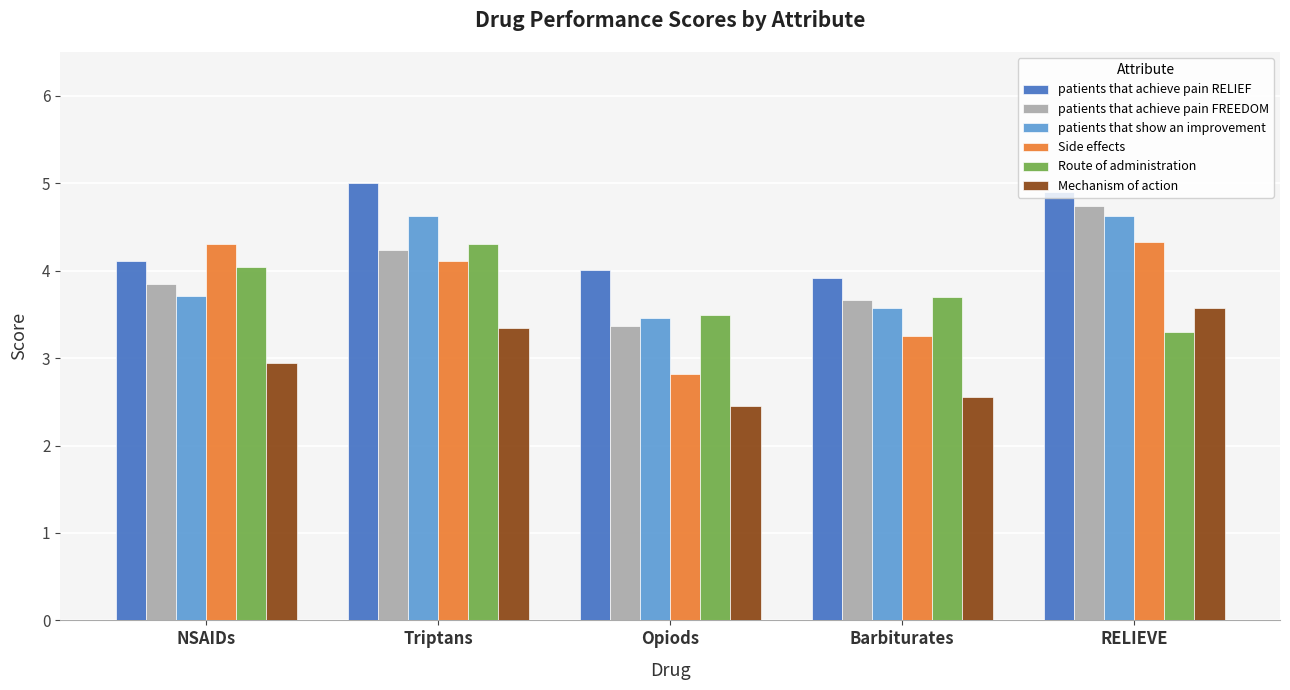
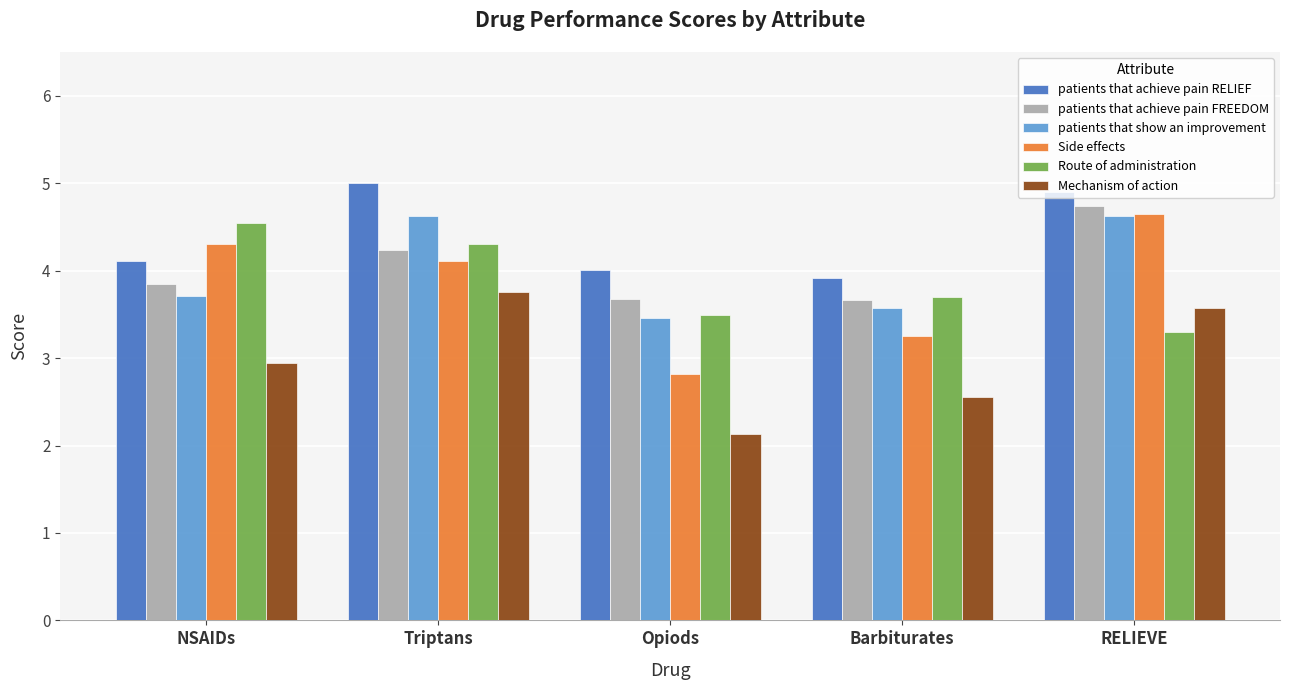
Route of administration, NSAIDs: 4.0 -> 4.5
Mechanism of action, Triptans: 3.3 -> 3.8
patients that achieve pain FREEDOM, Opiods: 3.4 -> 3.7
Mechanism of action, Opiods: 2.5 -> 2.1
Side effects, RELIEVE: 4.3 -> 4.6
